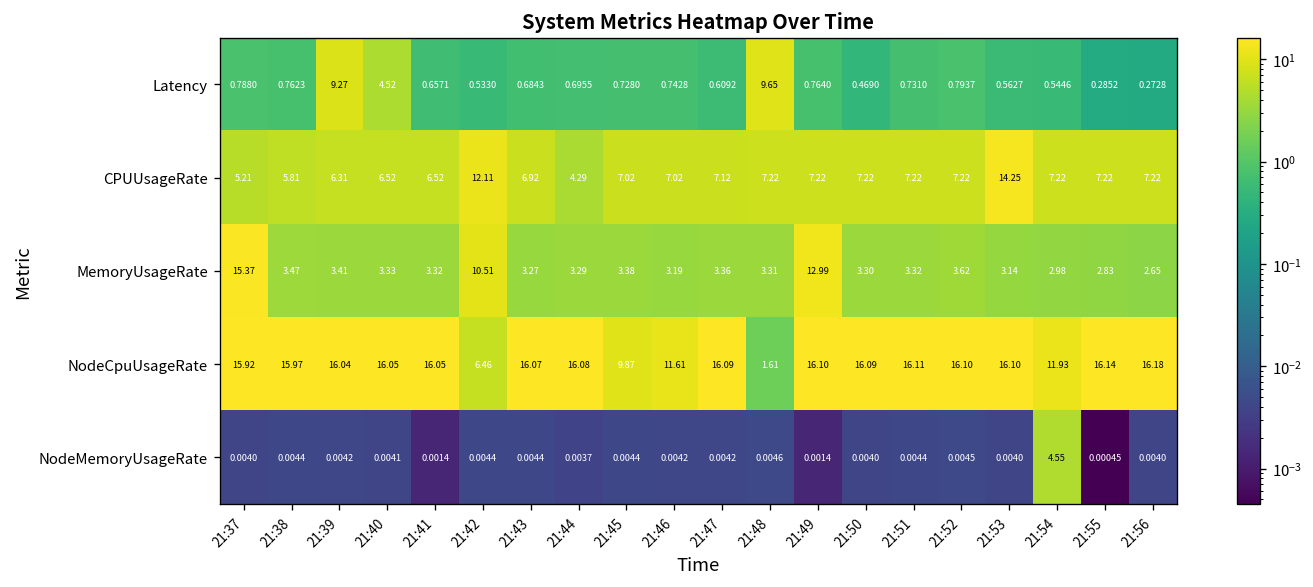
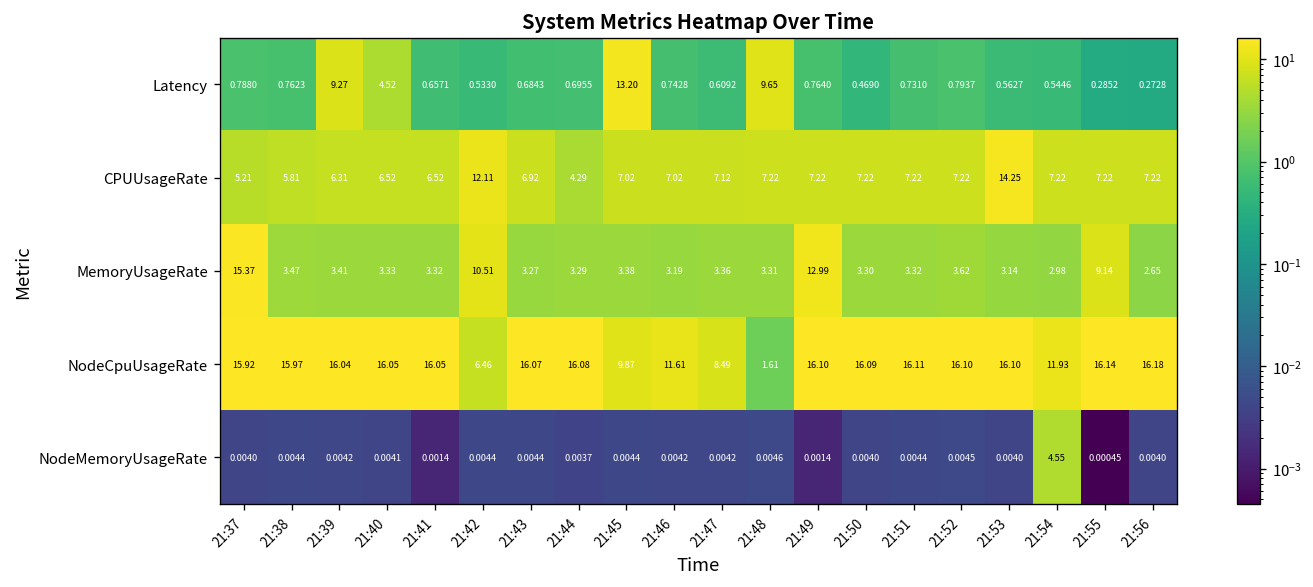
Latency, 21:45: 0.7280 -> 13.20
MemoryUsageRate, 21:55: 2.83 -> 9.14
NodeCpuUsageRate, 21:47: 16.09 -> 8.49
